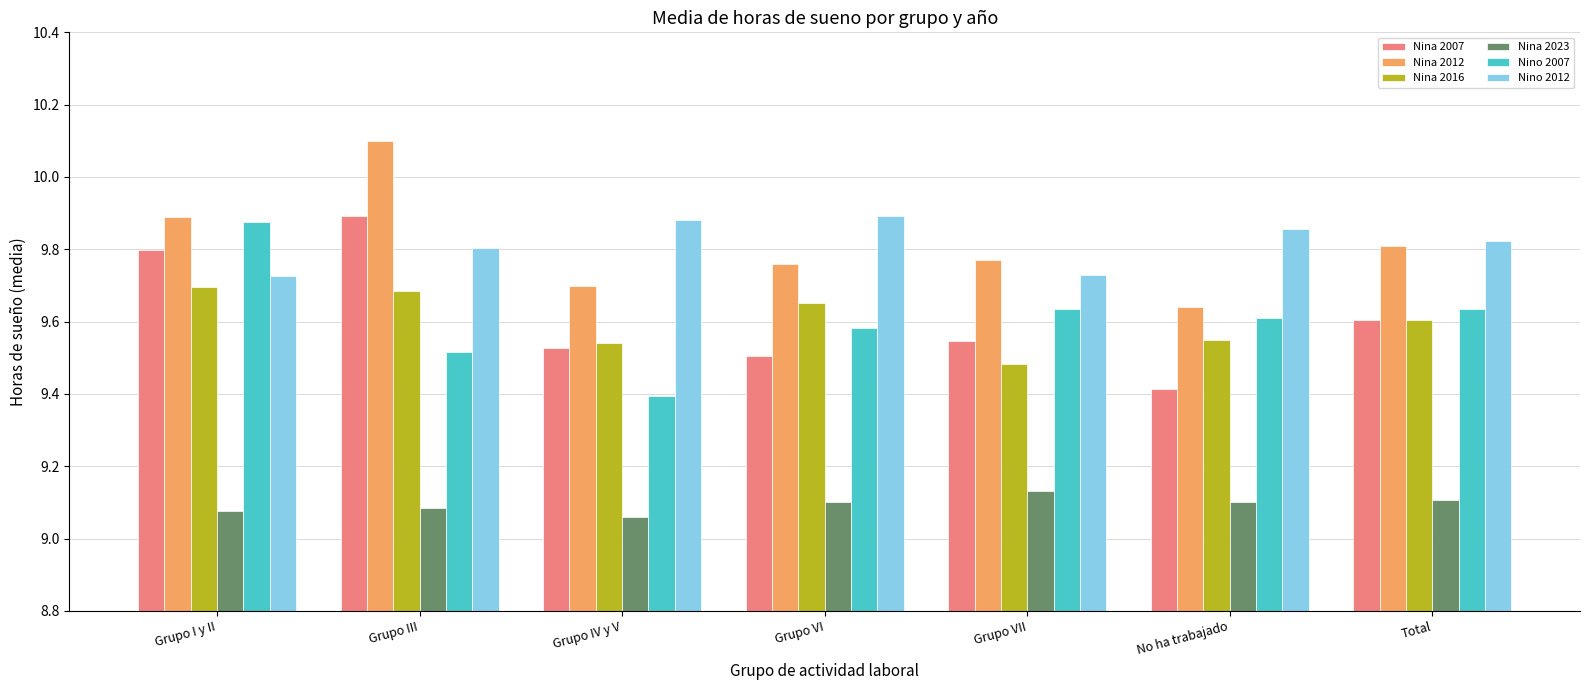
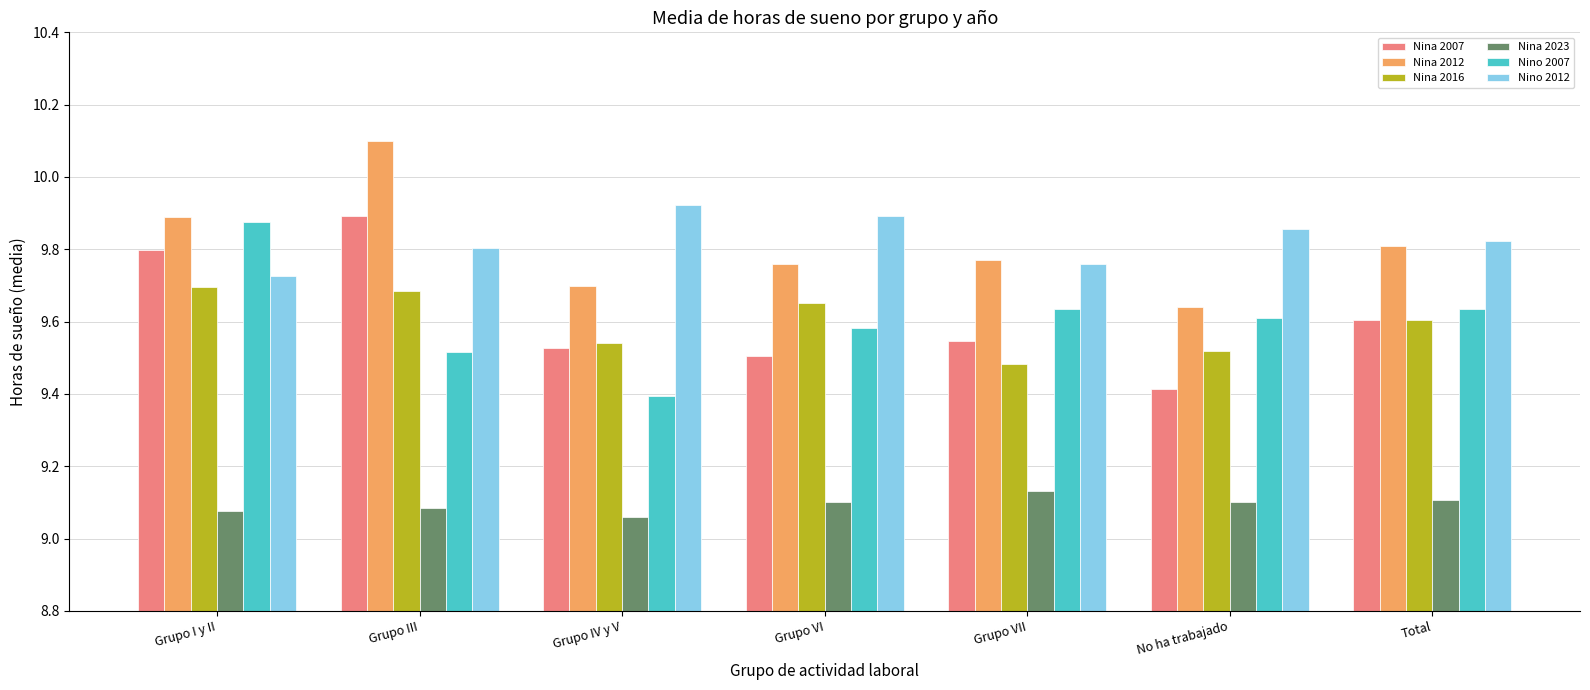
Nino 2012, Grupo IV y V: 9.88 -> 9.92
Nino 2012, Grupo VII: 9.73 -> 9.76
Nina 2016, No ha trabajado: 9.55 -> 9.52
